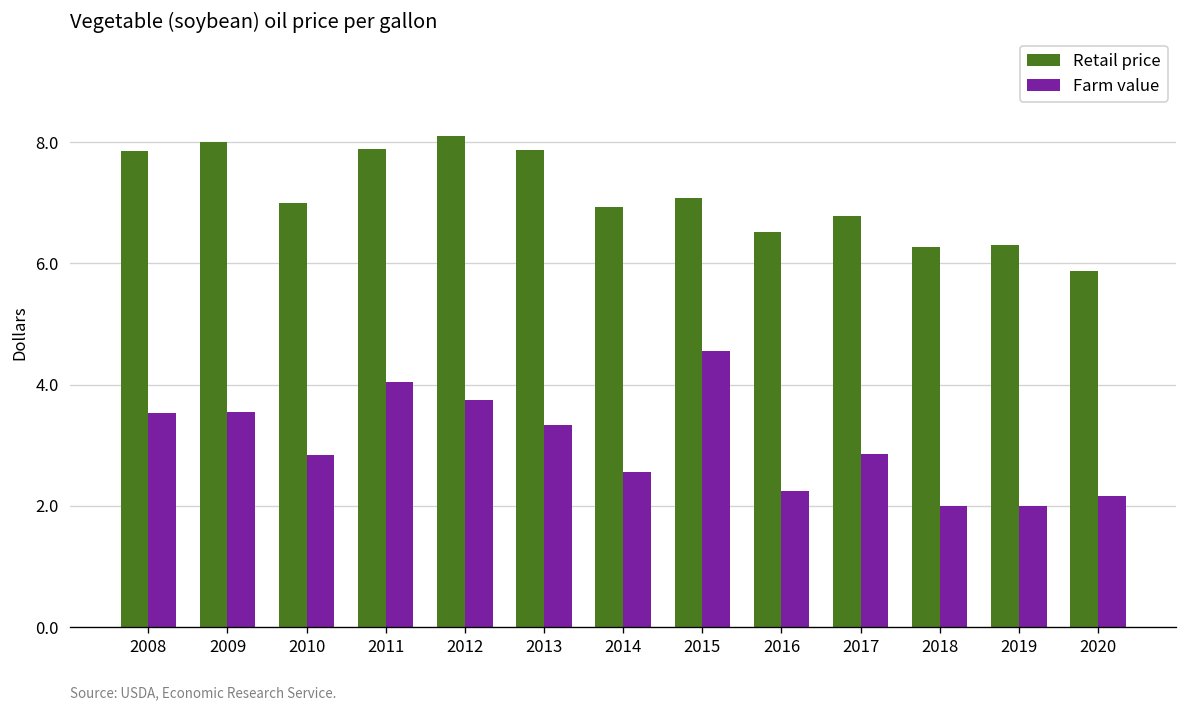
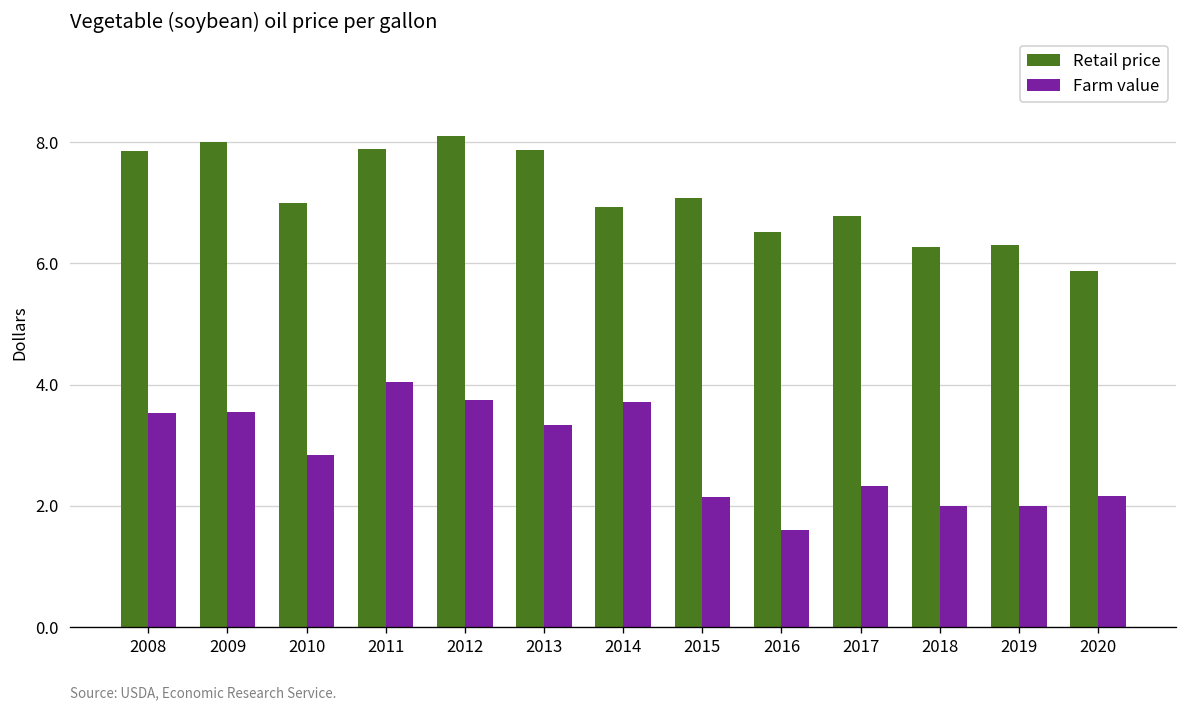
Farm value, 2014: 2.6 -> 3.7
Farm value, 2015: 4.6 -> 2.1
Farm value, 2016: 2.2 -> 1.6
Farm value, 2017: 2.9 -> 2.3
